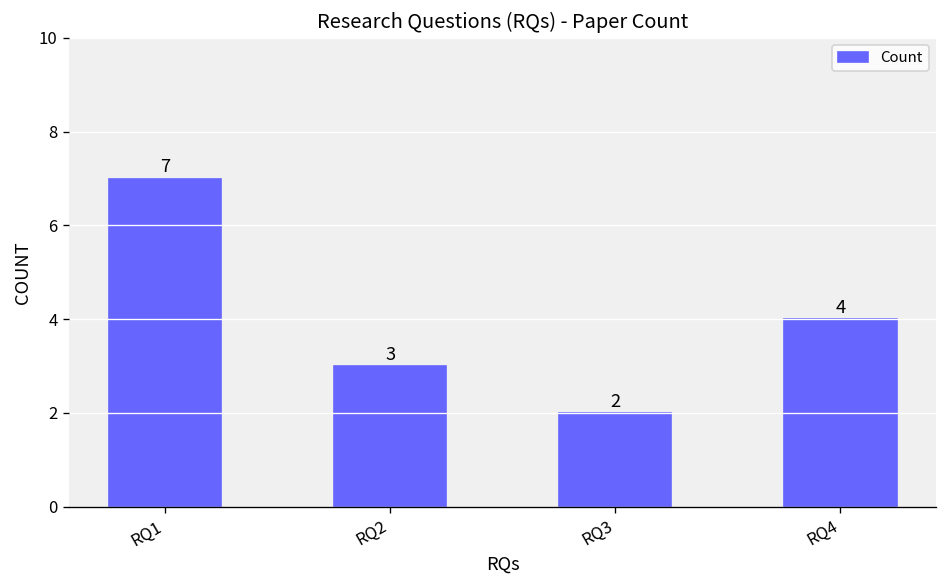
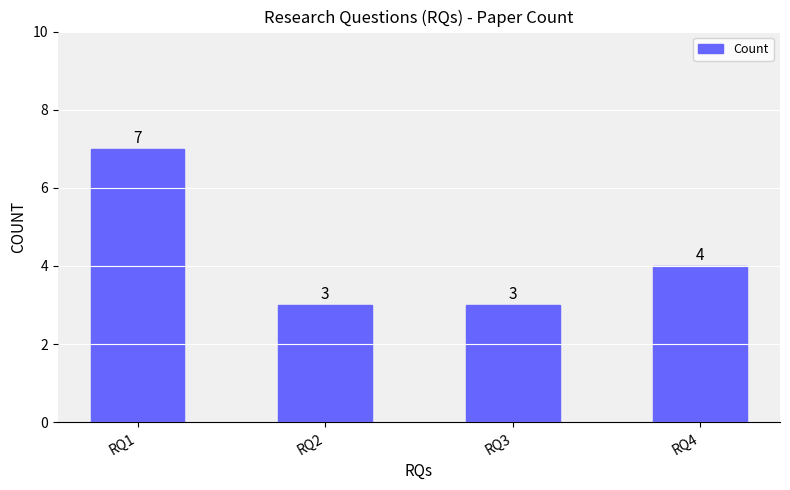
RQ3: 2 -> 3
